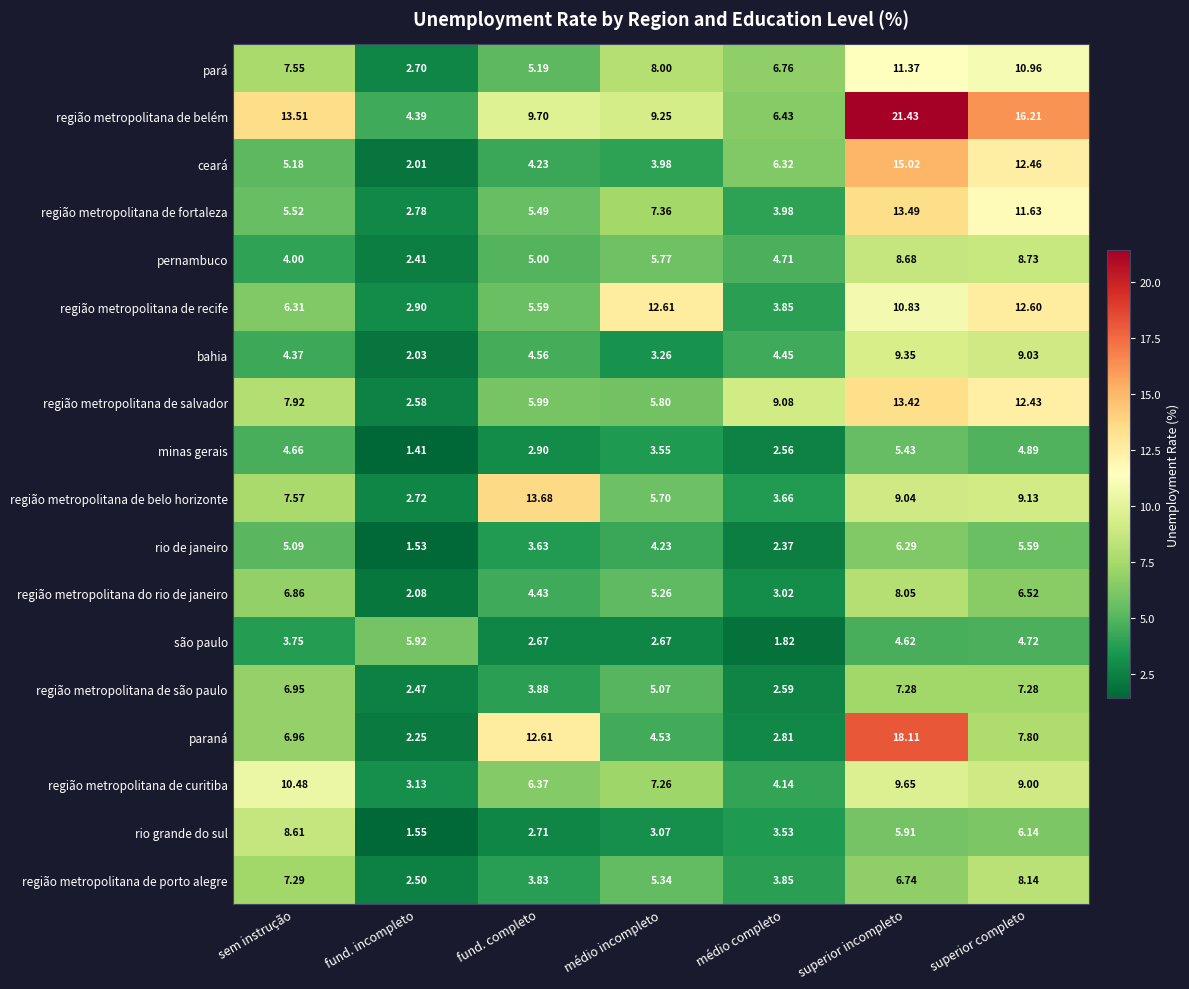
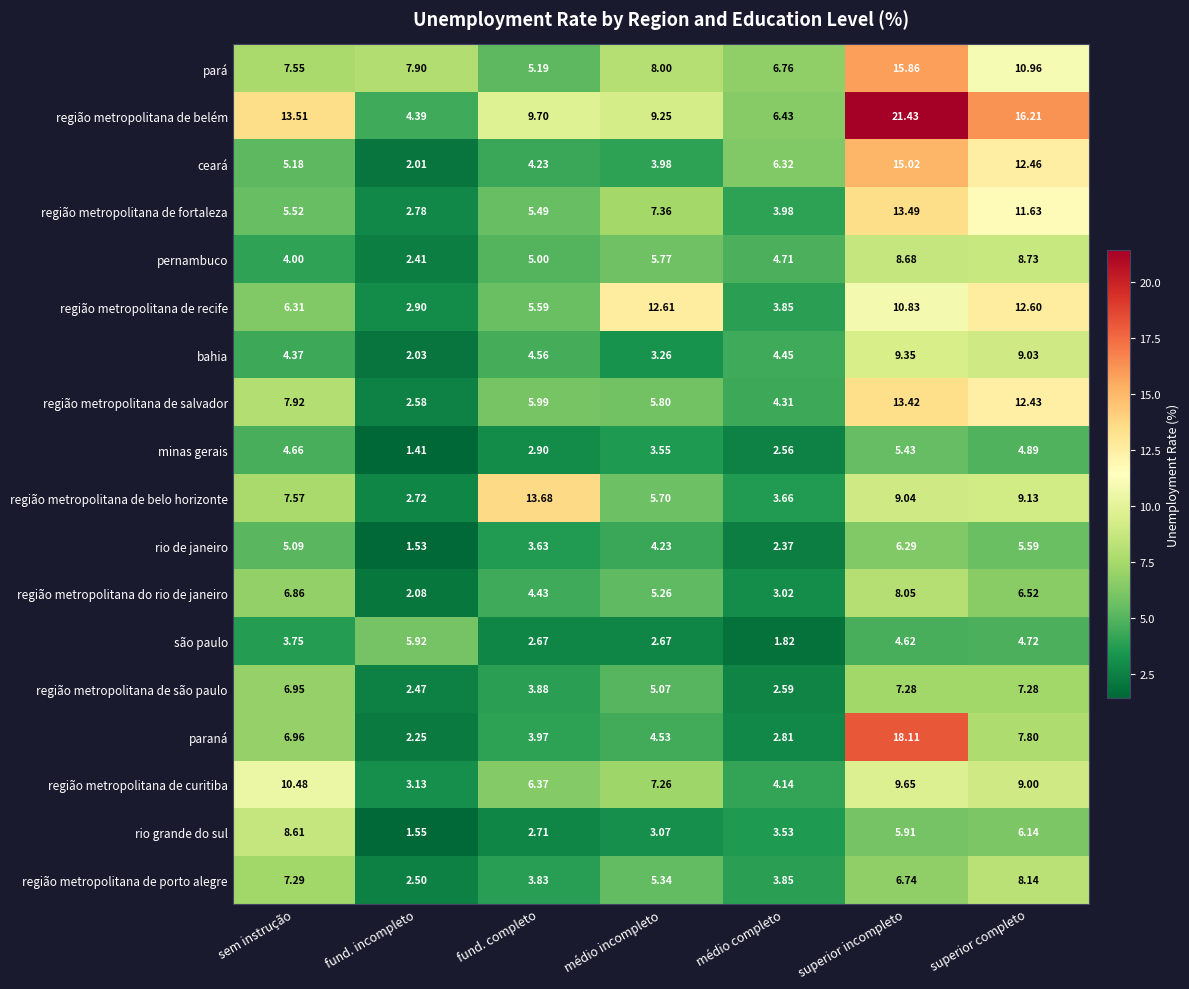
pará, fund. incompleto: 2.70 -> 7.90
pará, superior incompleto: 11.37 -> 15.86
região metropolitana de salvador, médio completo: 9.08 -> 4.31
paraná, fund. completo: 12.61 -> 3.97
